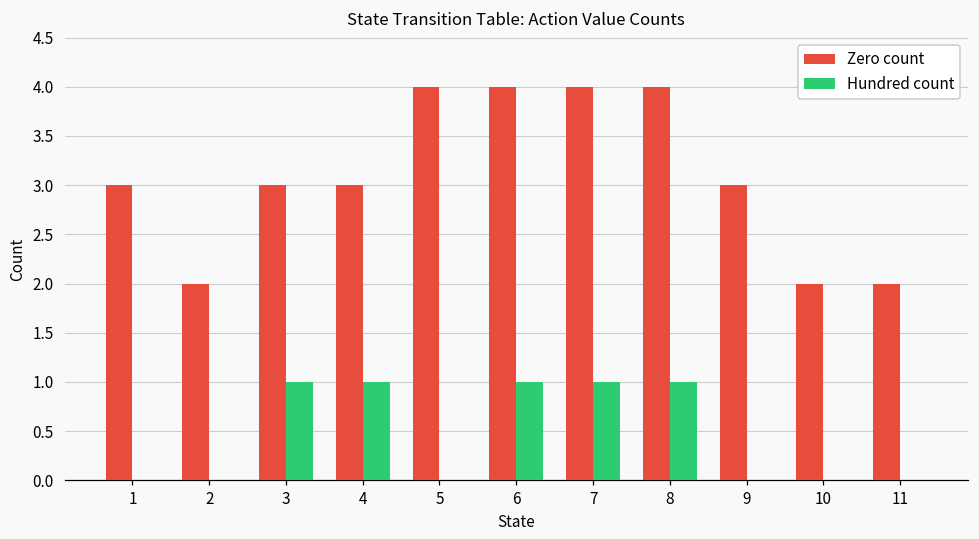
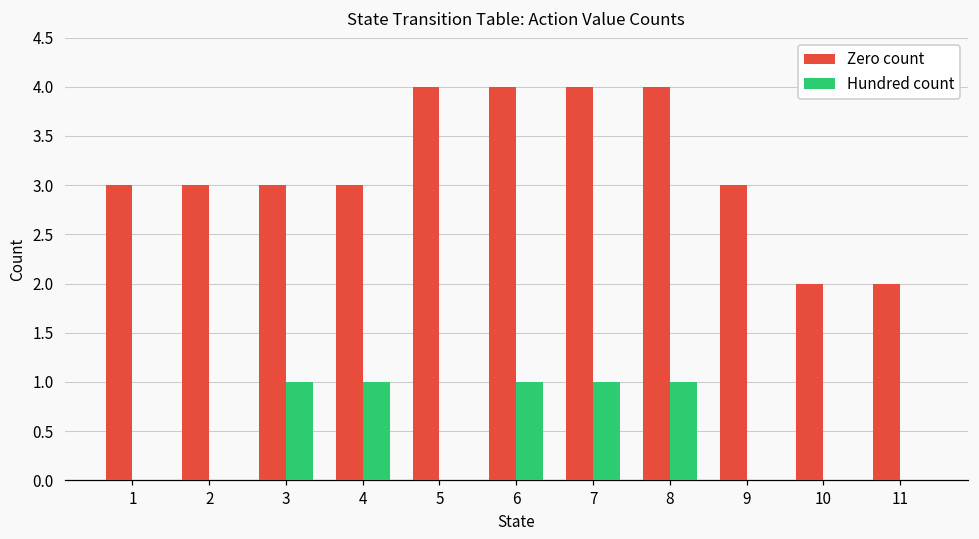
Zero count, 2: 2 -> 3
